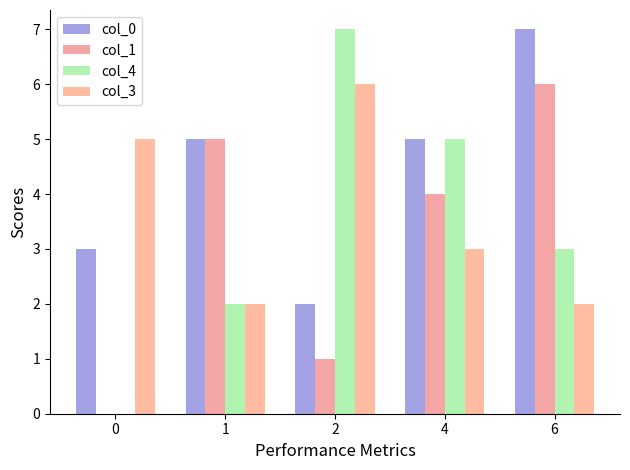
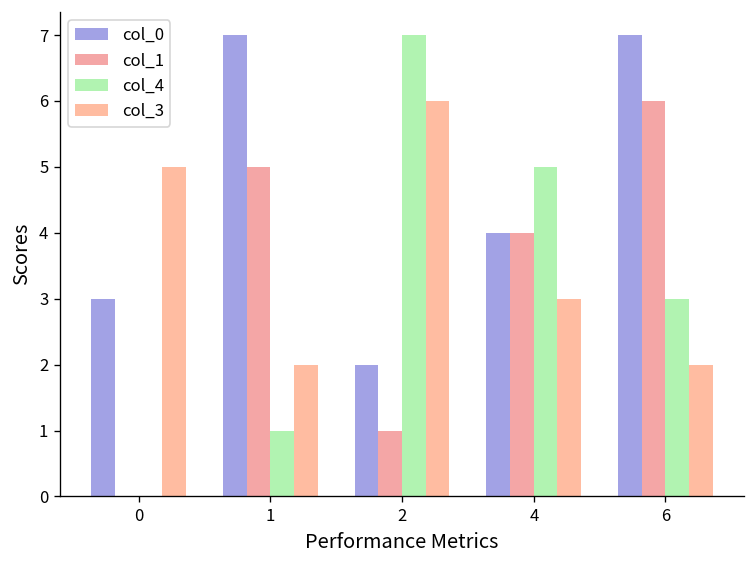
col_0, 1: 5 -> 7
col_4, 1: 2 -> 1
col_0, 4: 5 -> 4
